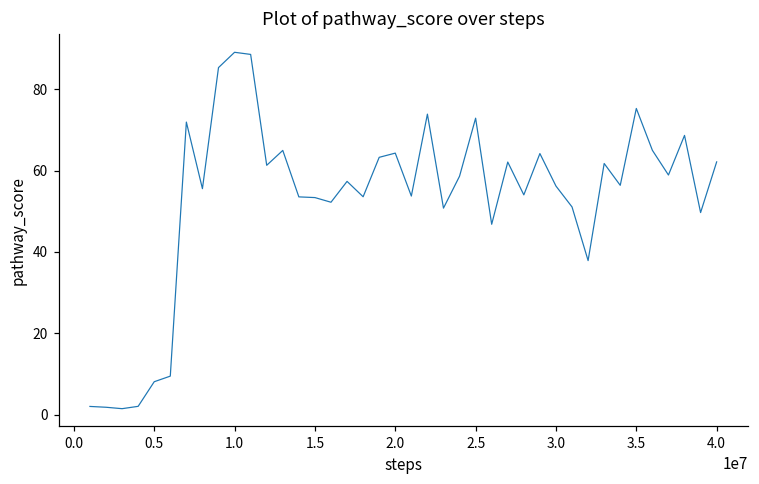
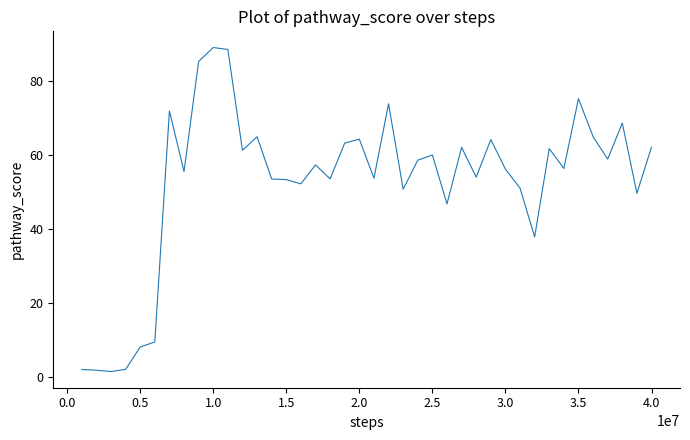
2.5: 73 -> 60
